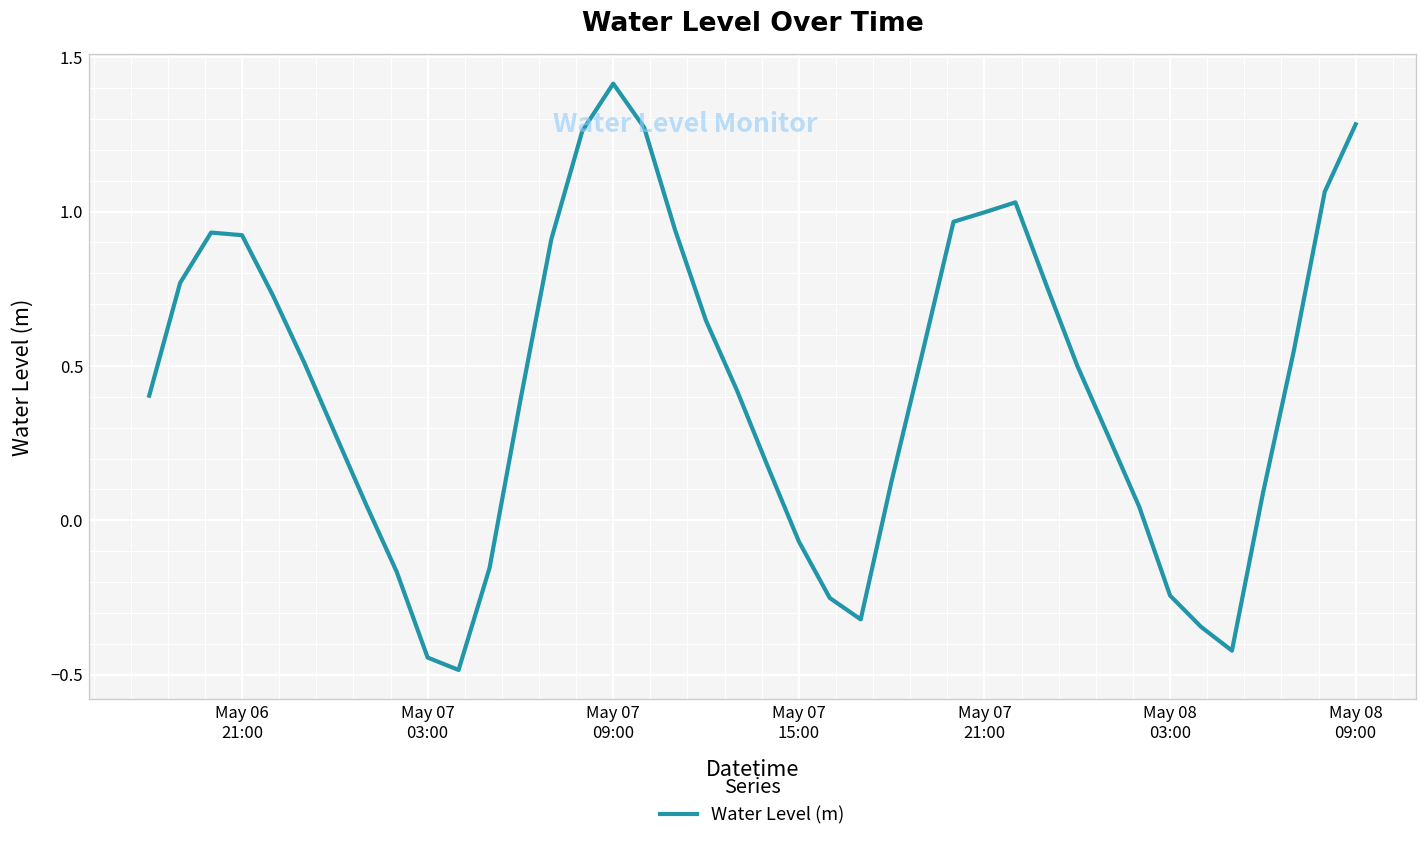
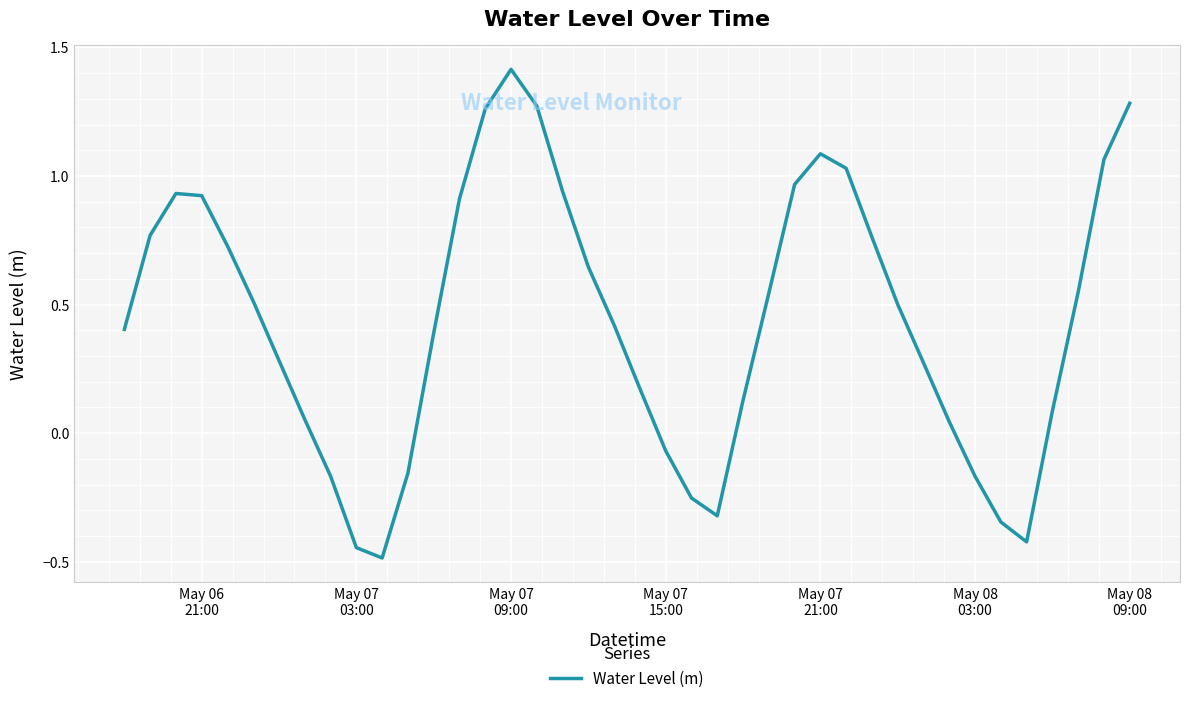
May 07 21:00: 1.00 -> 1.09
May 08 03:00: -0.24 -> -0.17
